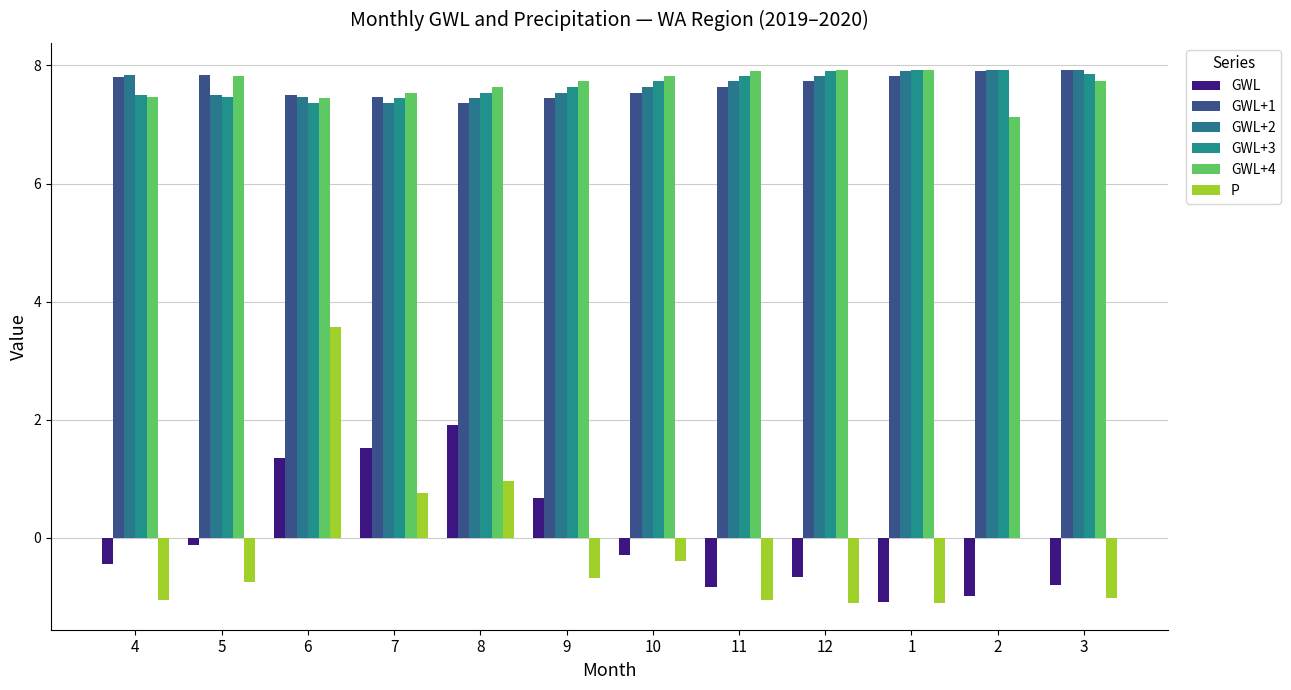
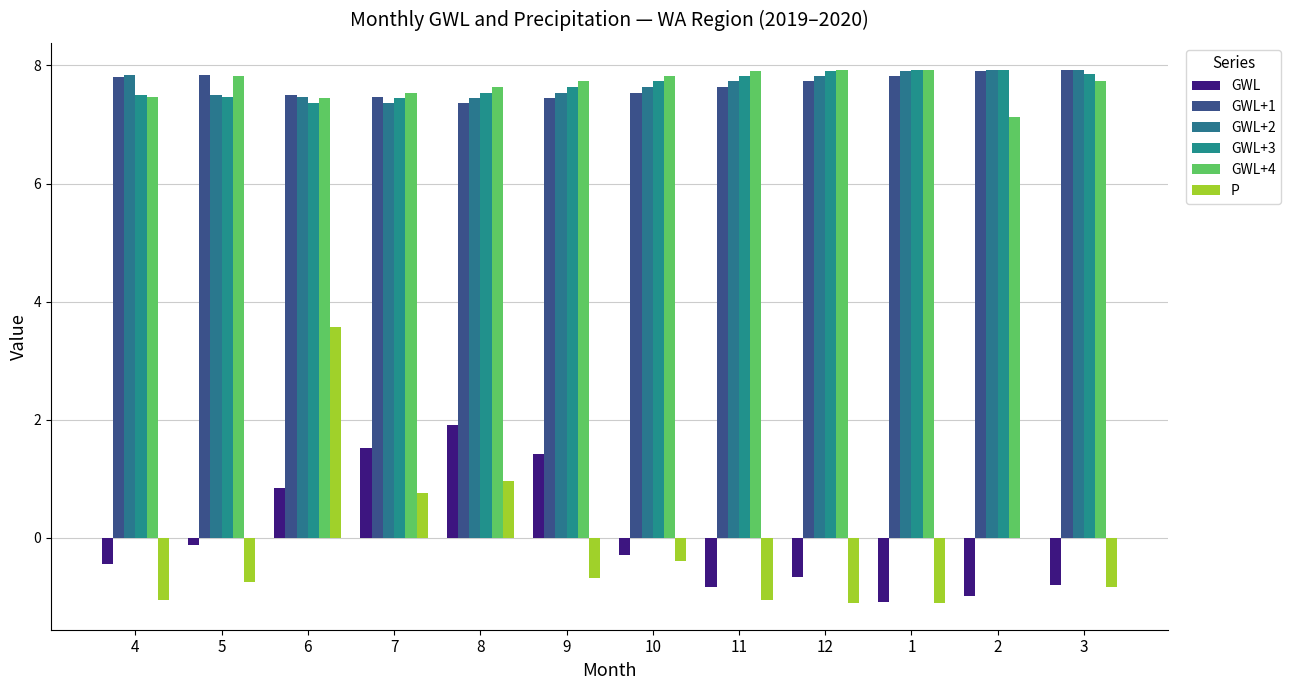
GWL, 6: 1.4 -> 0.8
GWL, 9: 0.7 -> 1.4
P, 3: -1.0 -> -0.8
